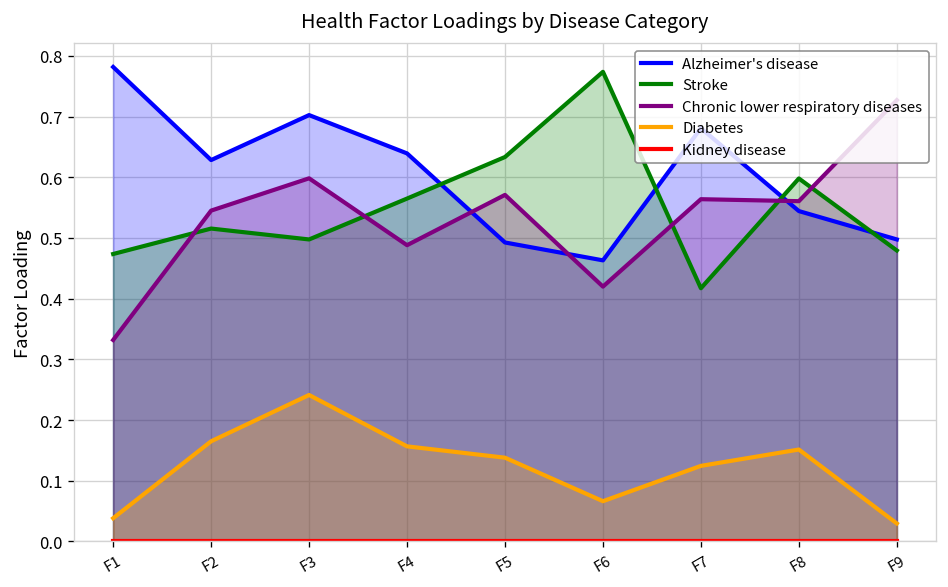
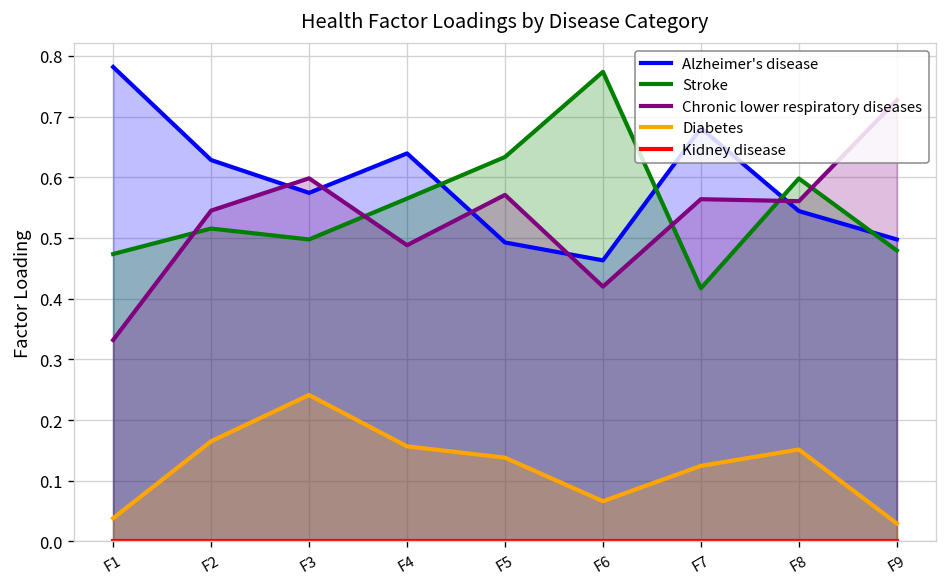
Alzheimer's disease, F3: 0.70 -> 0.57
